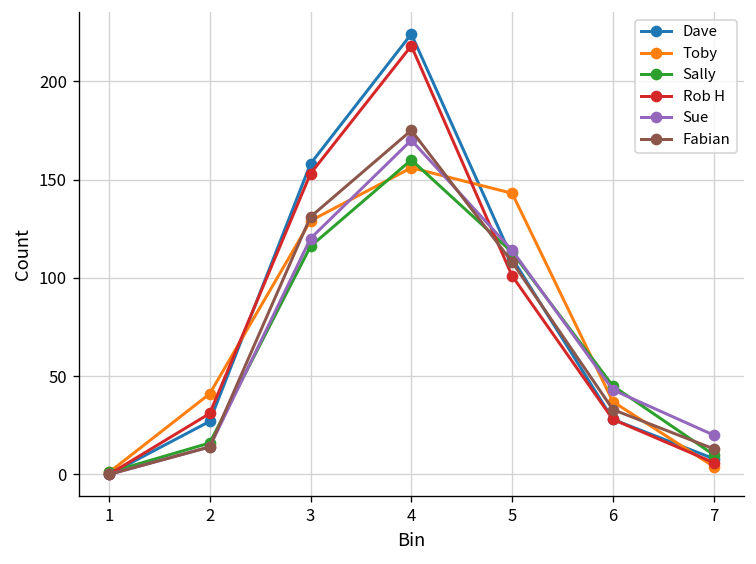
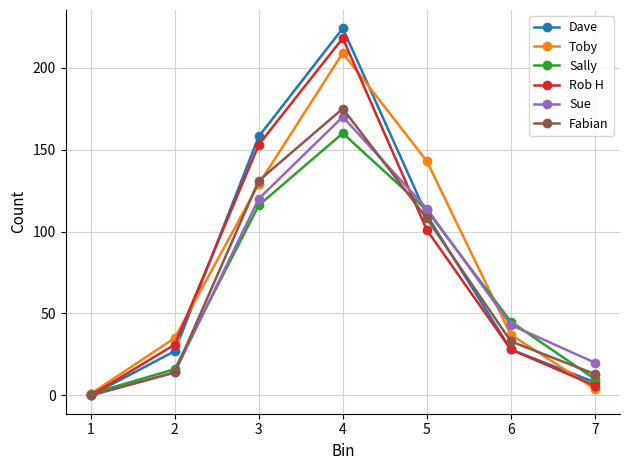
Toby, 2: 41 -> 35
Toby, 4: 156 -> 209
